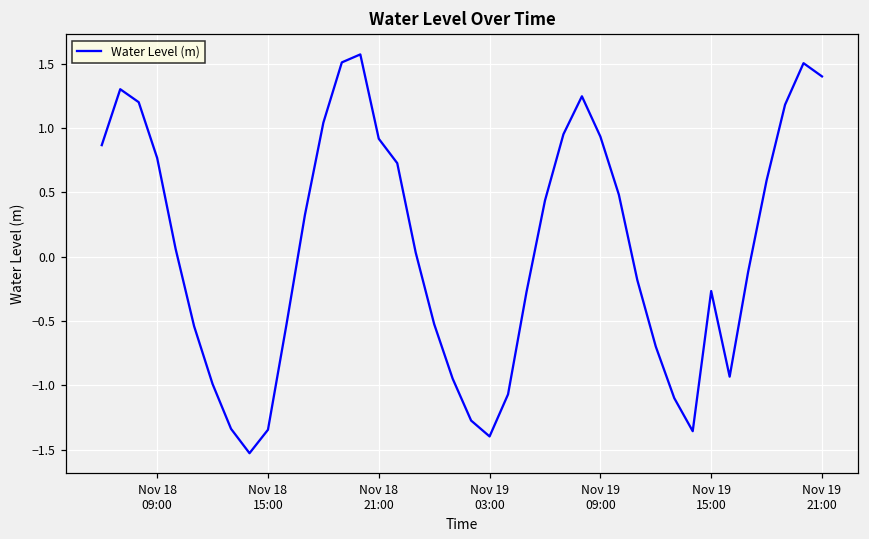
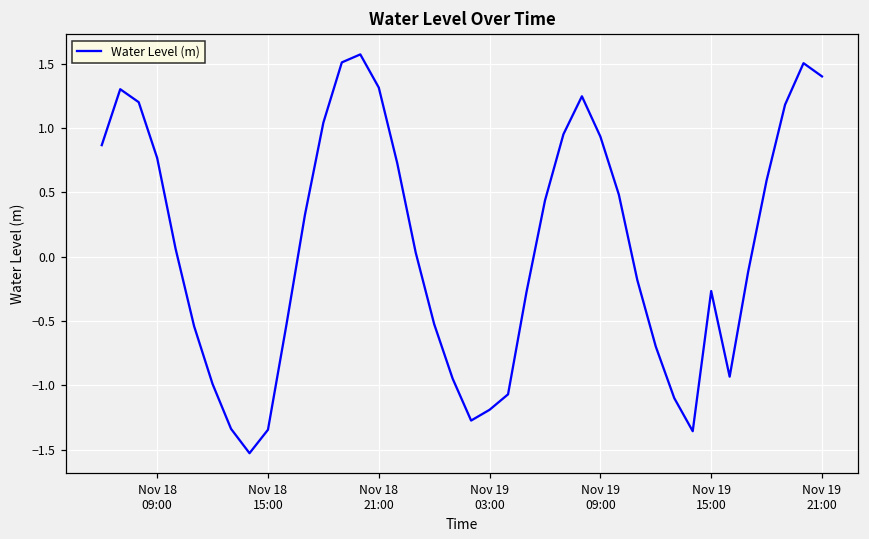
Nov 18 21:00: 0.92 -> 1.32
Nov 19 03:00: -1.40 -> -1.19
